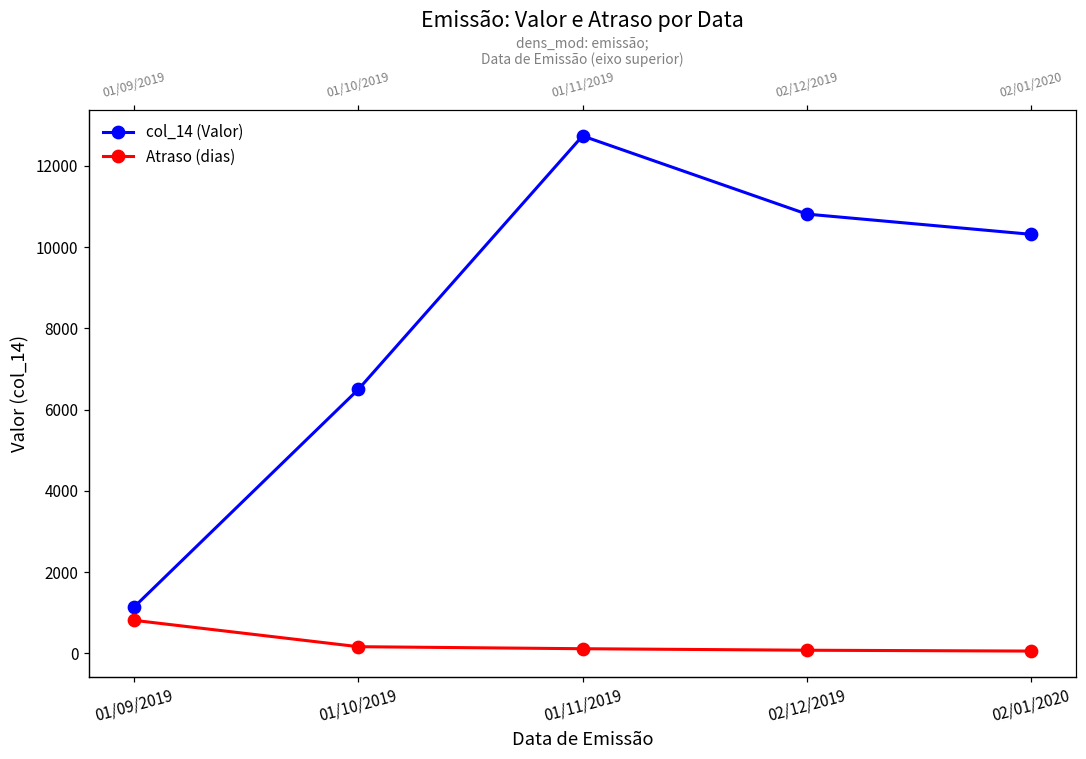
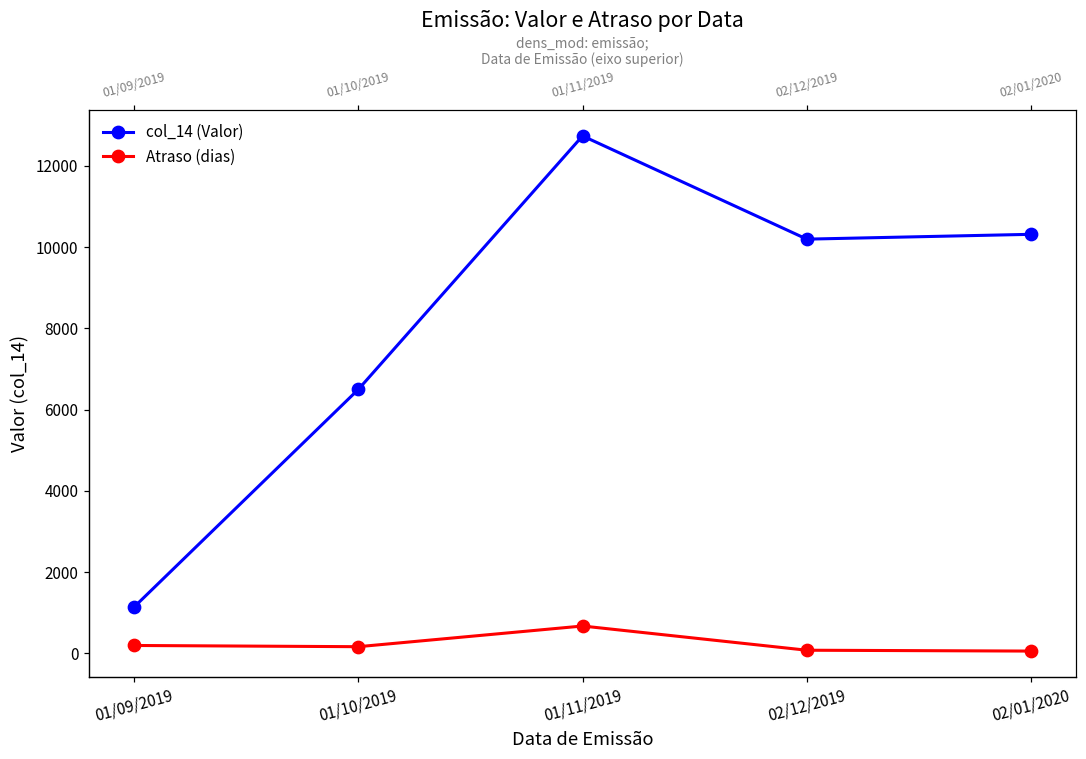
Atraso (dias), 01/09/2019: 800 -> 200
Atraso (dias), 01/11/2019: 100 -> 700
col_14 (Valor), 02/12/2019: 10800 -> 10200
